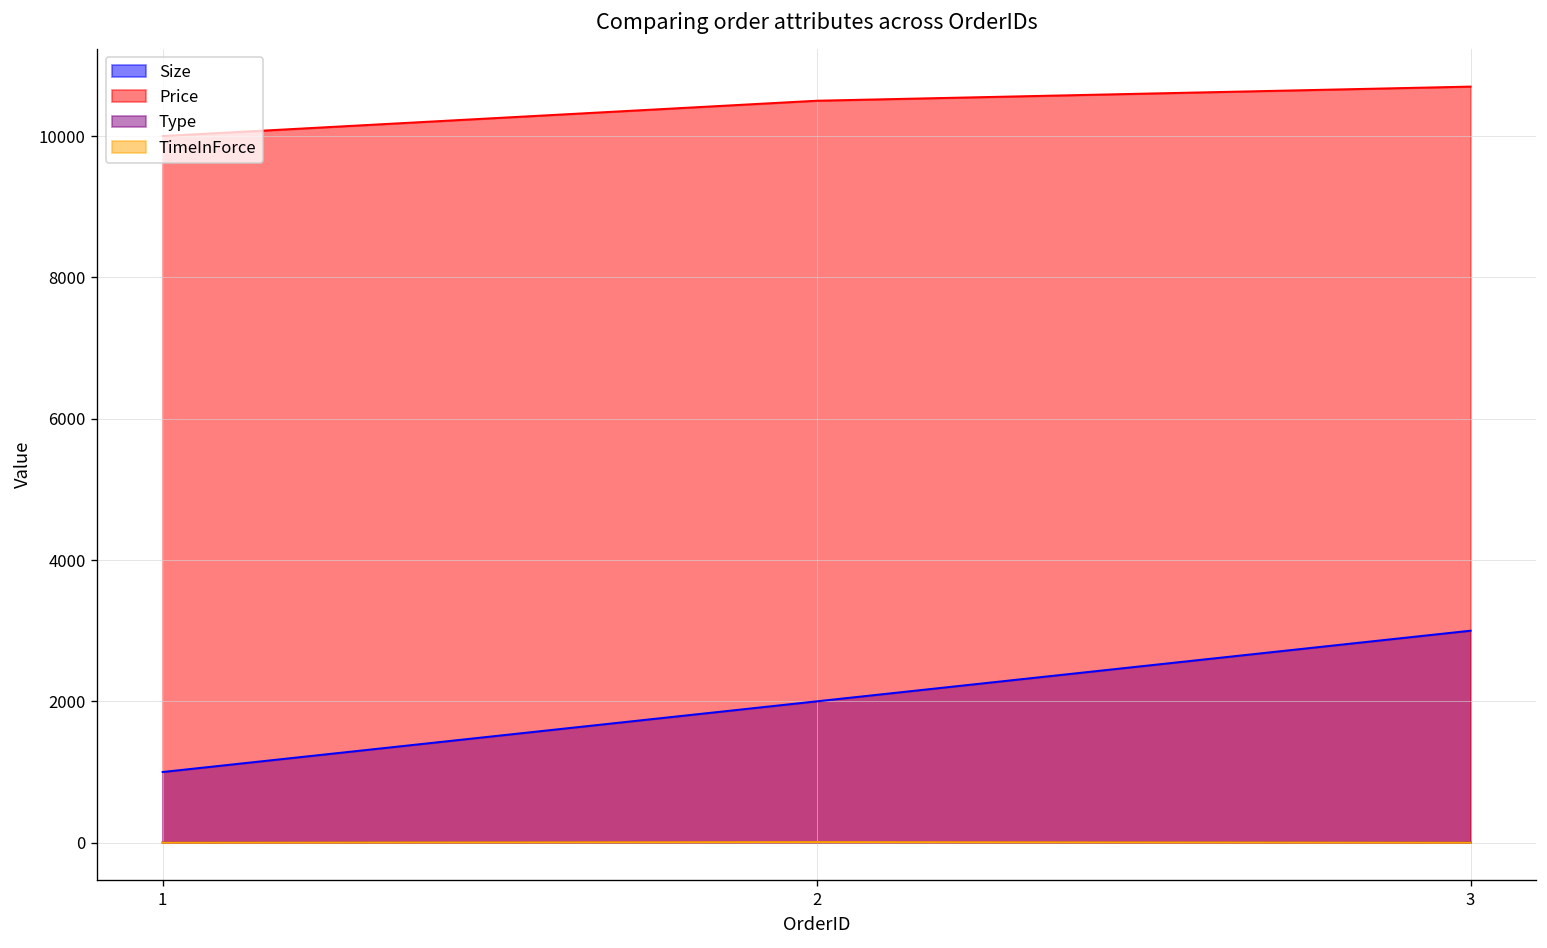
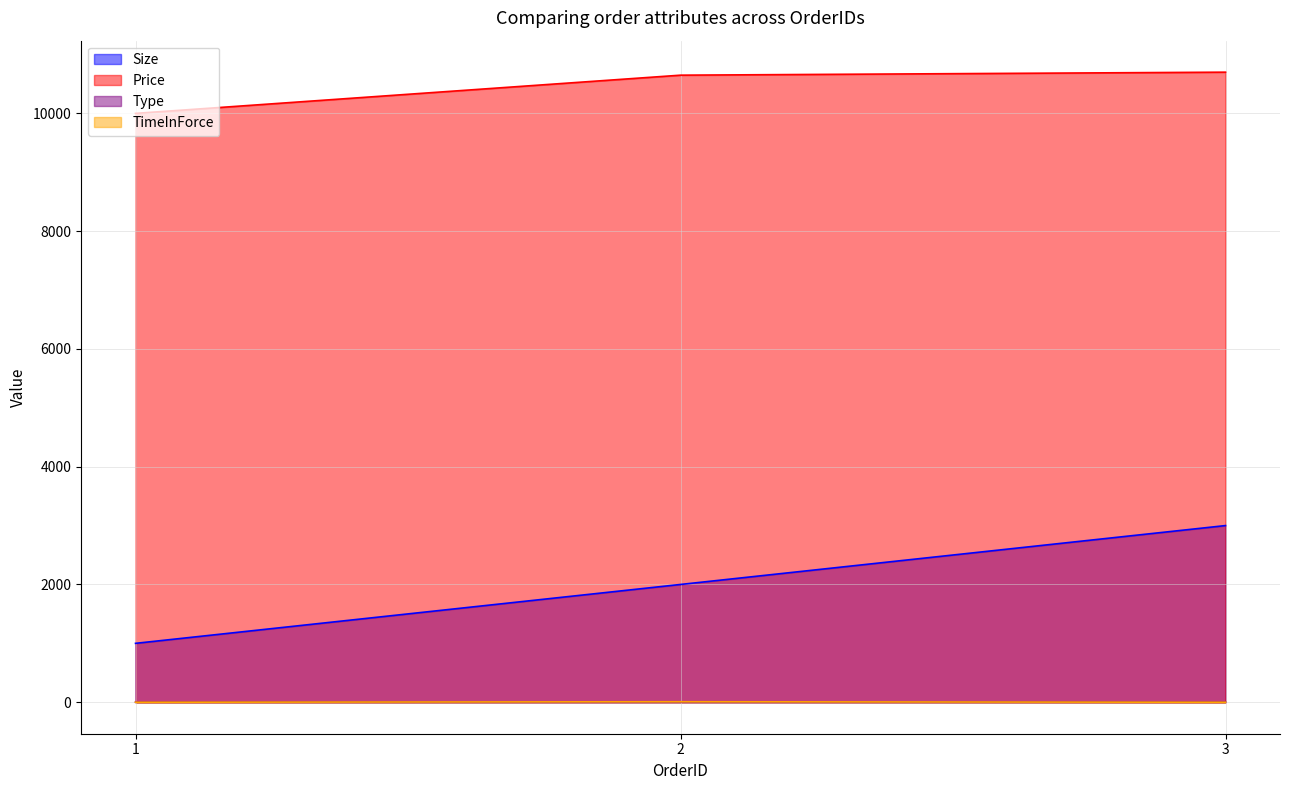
Price, 2: 10500 -> 10600
